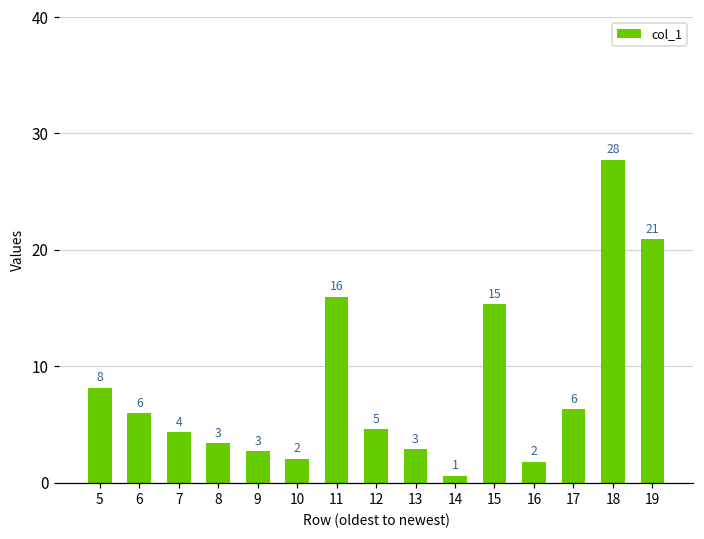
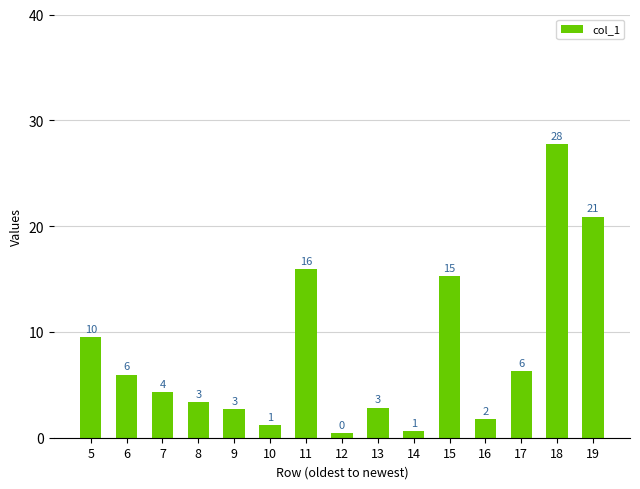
5: 8 -> 10
10: 2 -> 1
12: 5 -> 0
